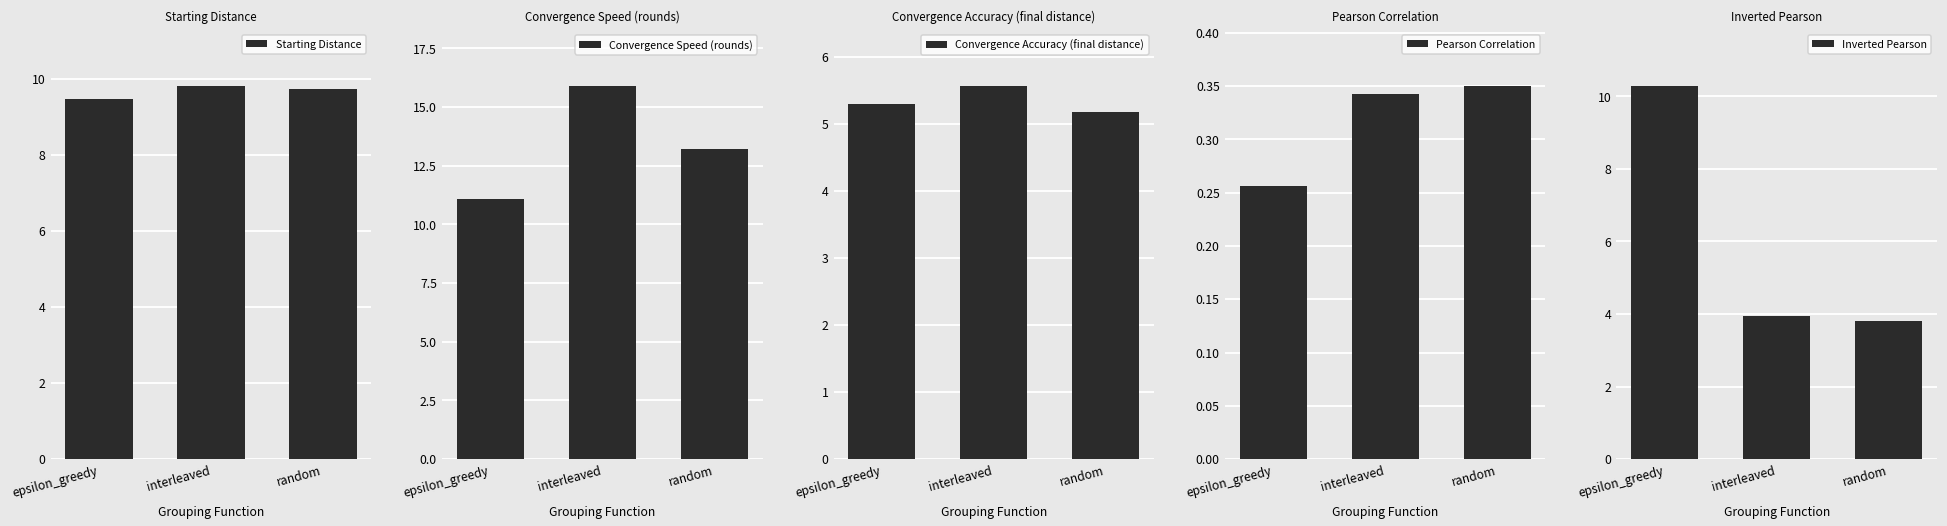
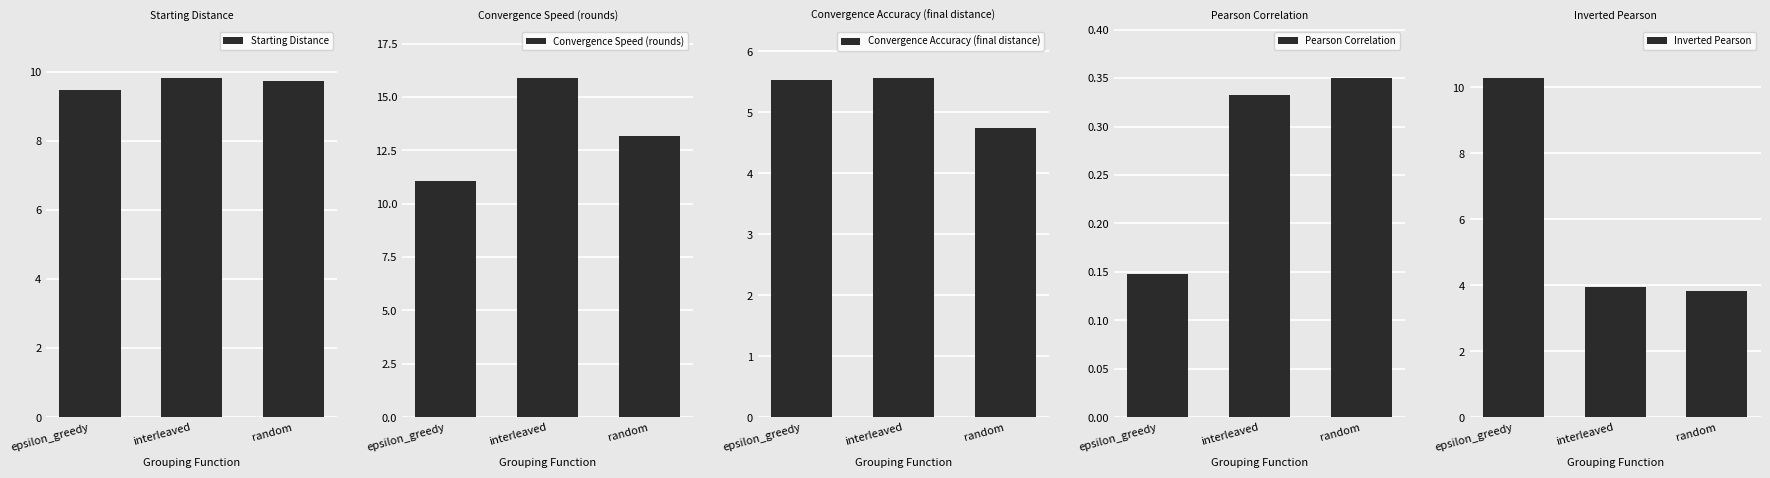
Convergence Accuracy (final distance), epsilon_greedy: 5.3 -> 5.5
Convergence Accuracy (final distance), random: 5.2 -> 4.7
Pearson Correlation, epsilon_greedy: 0.26 -> 0.15
Pearson Correlation, interleaved: 0.34 -> 0.33
